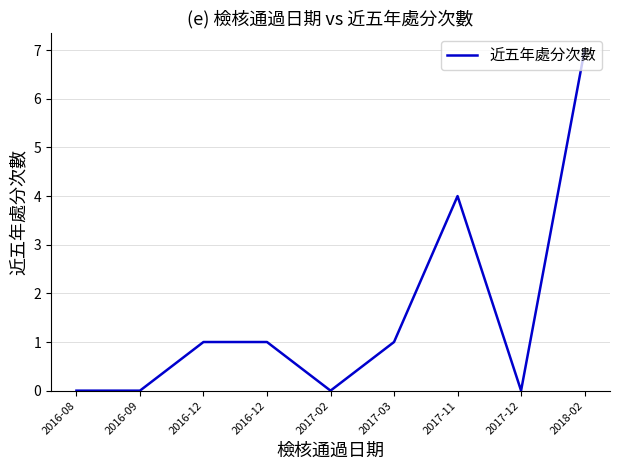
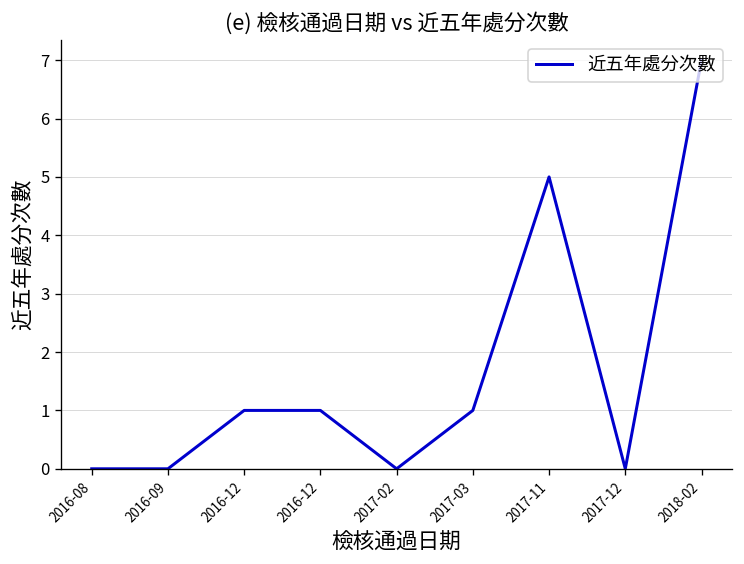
2017-11: 4 -> 5
